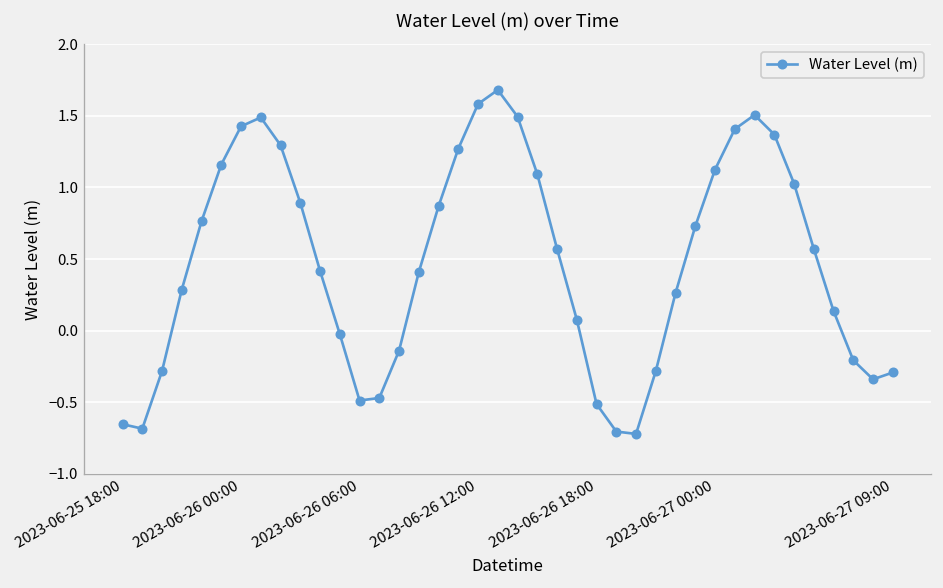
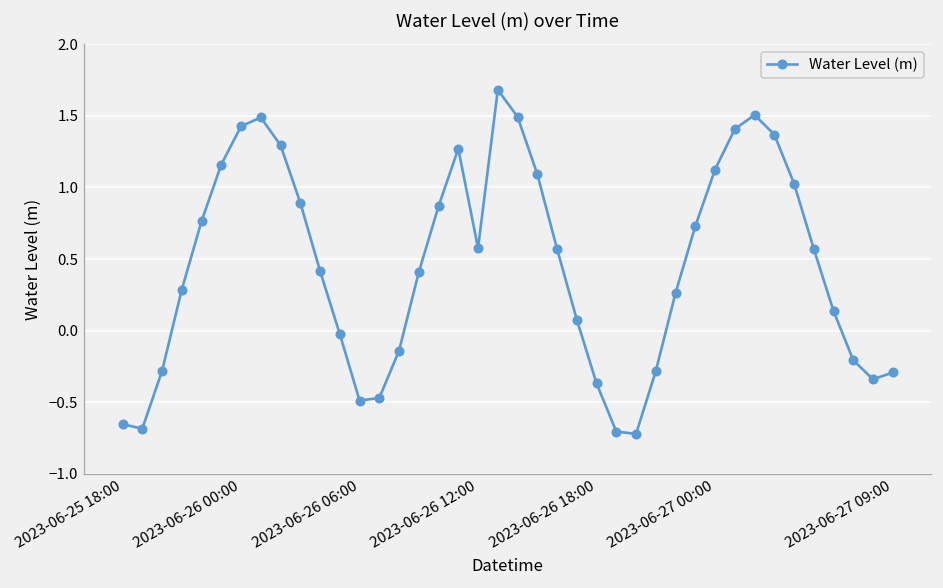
2023-06-26 12:00: 1.58 -> 0.58
2023-06-26 18:00: -0.51 -> -0.37
